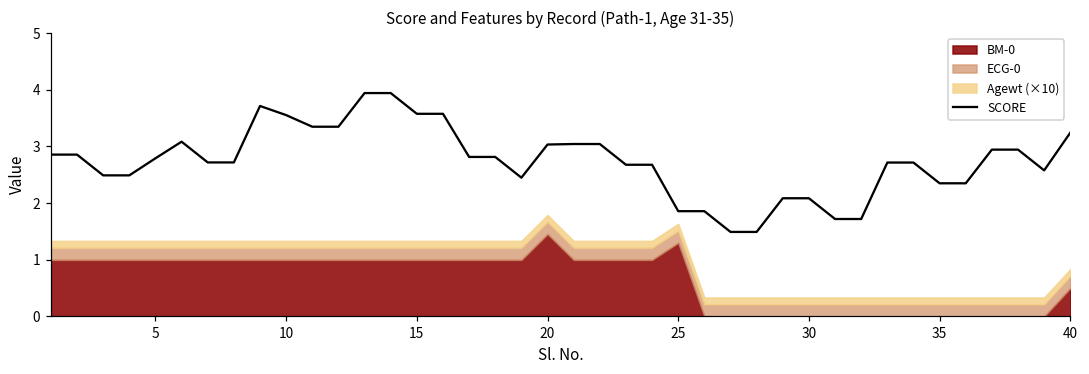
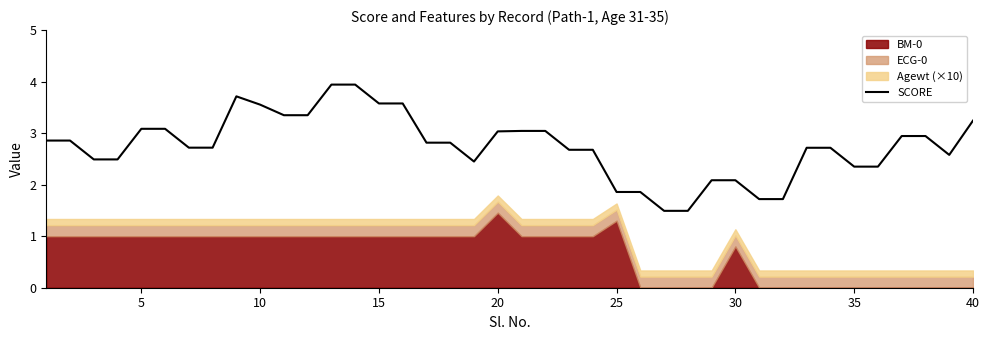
SCORE, 5: 2.8 -> 3.1
BM-0, 30: 0.0 -> 0.8
BM-0, 40: 0.5 -> 0.0
